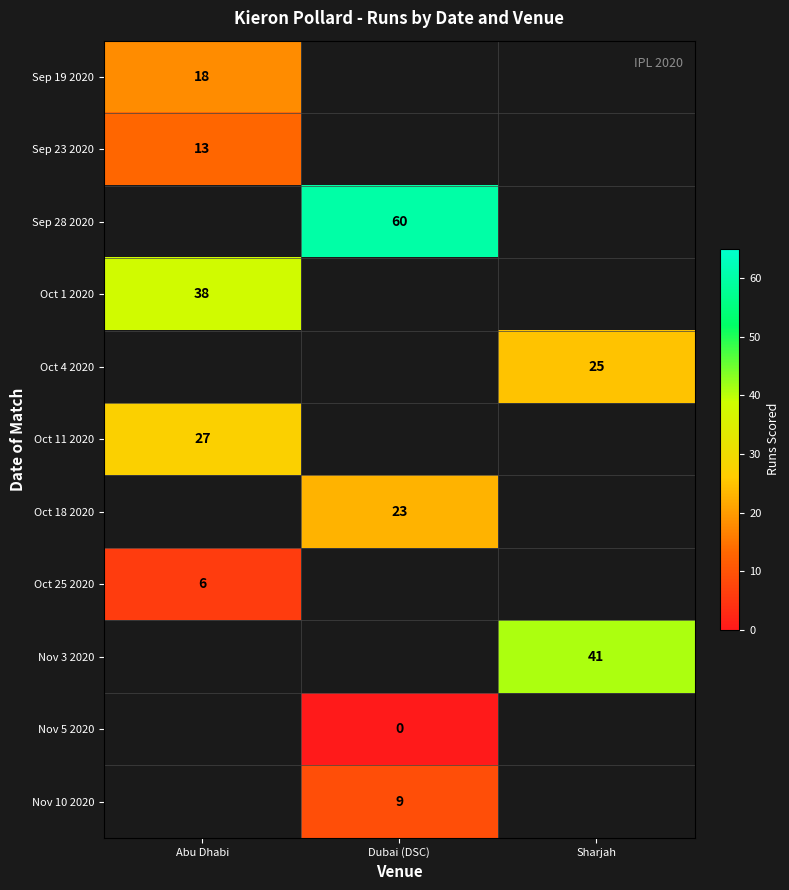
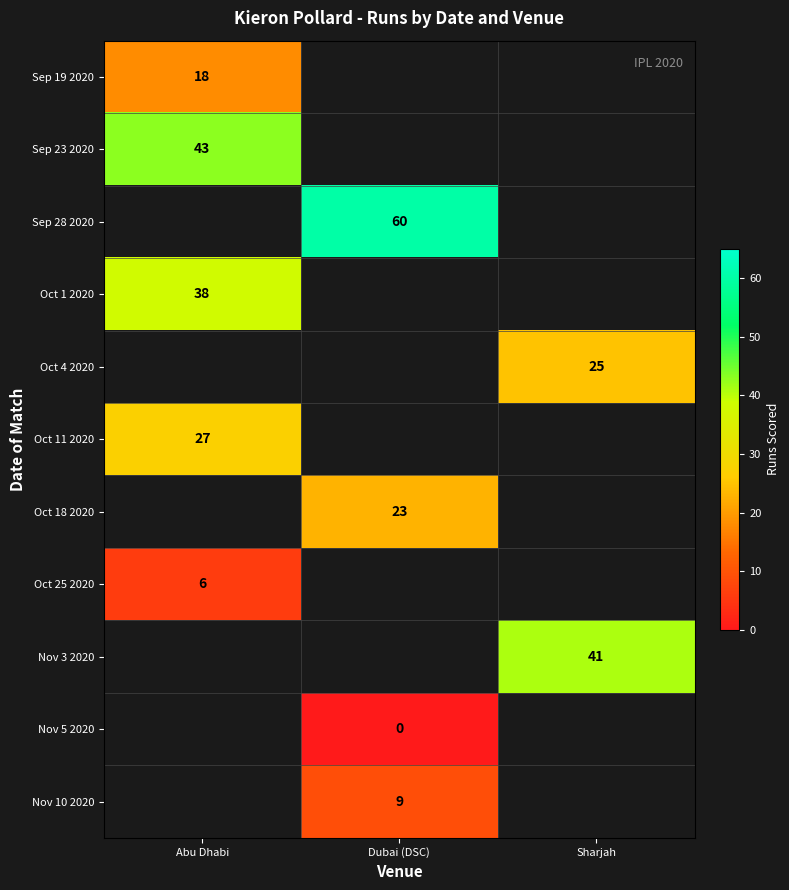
Sep 23 2020, Abu Dhabi: 13 -> 43
